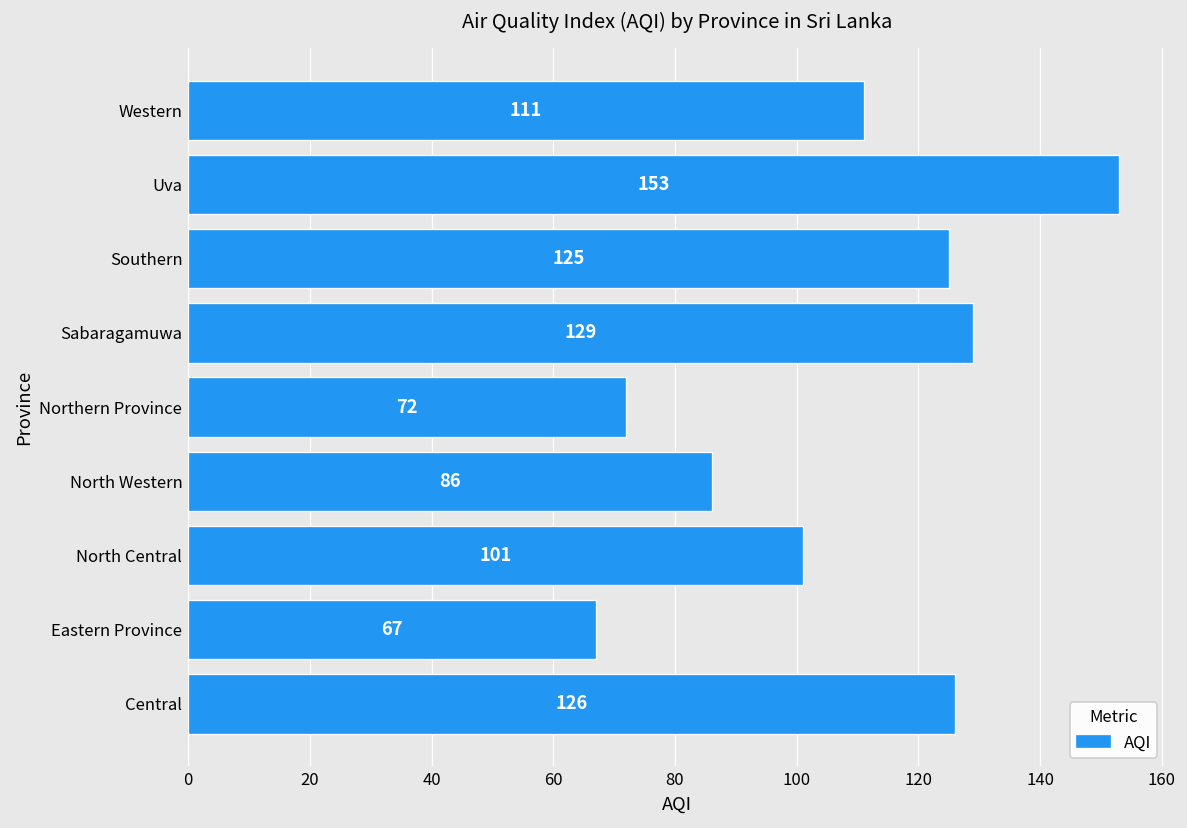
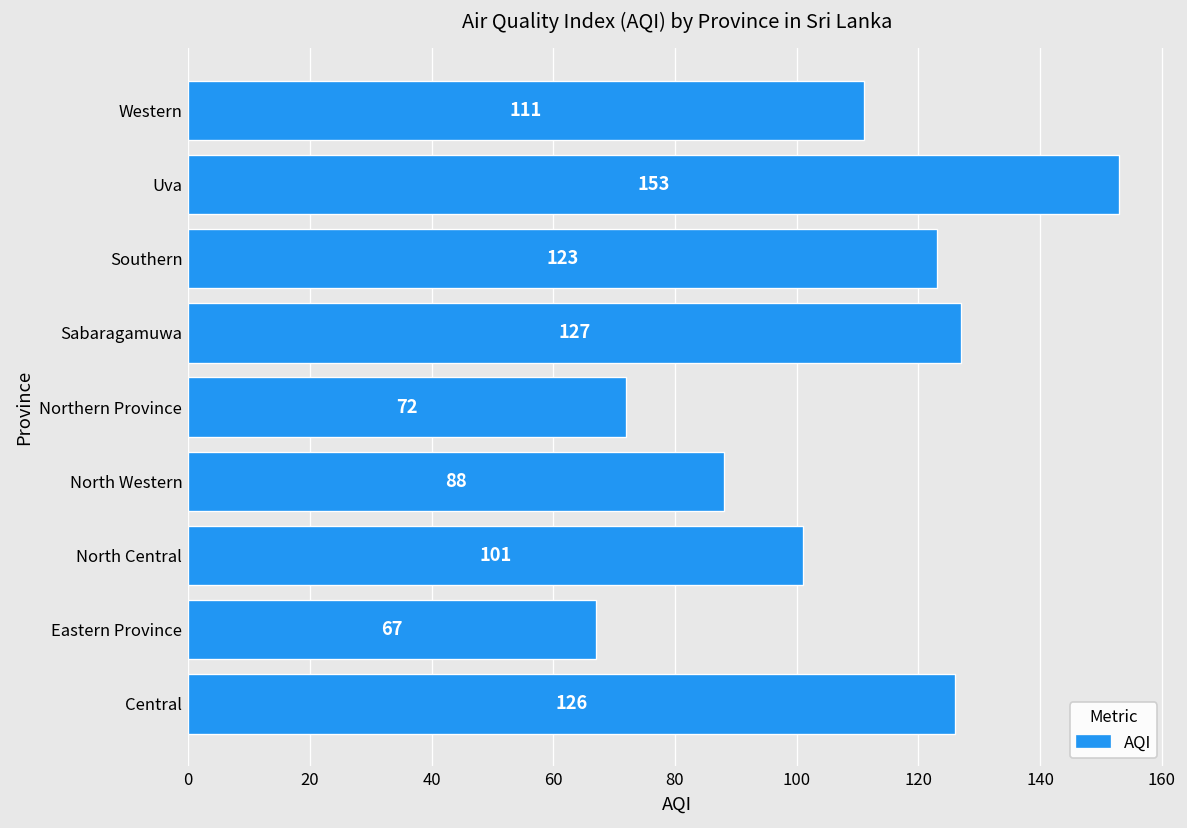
Southern: 125 -> 123
Sabaragamuwa: 129 -> 127
North Western: 86 -> 88
